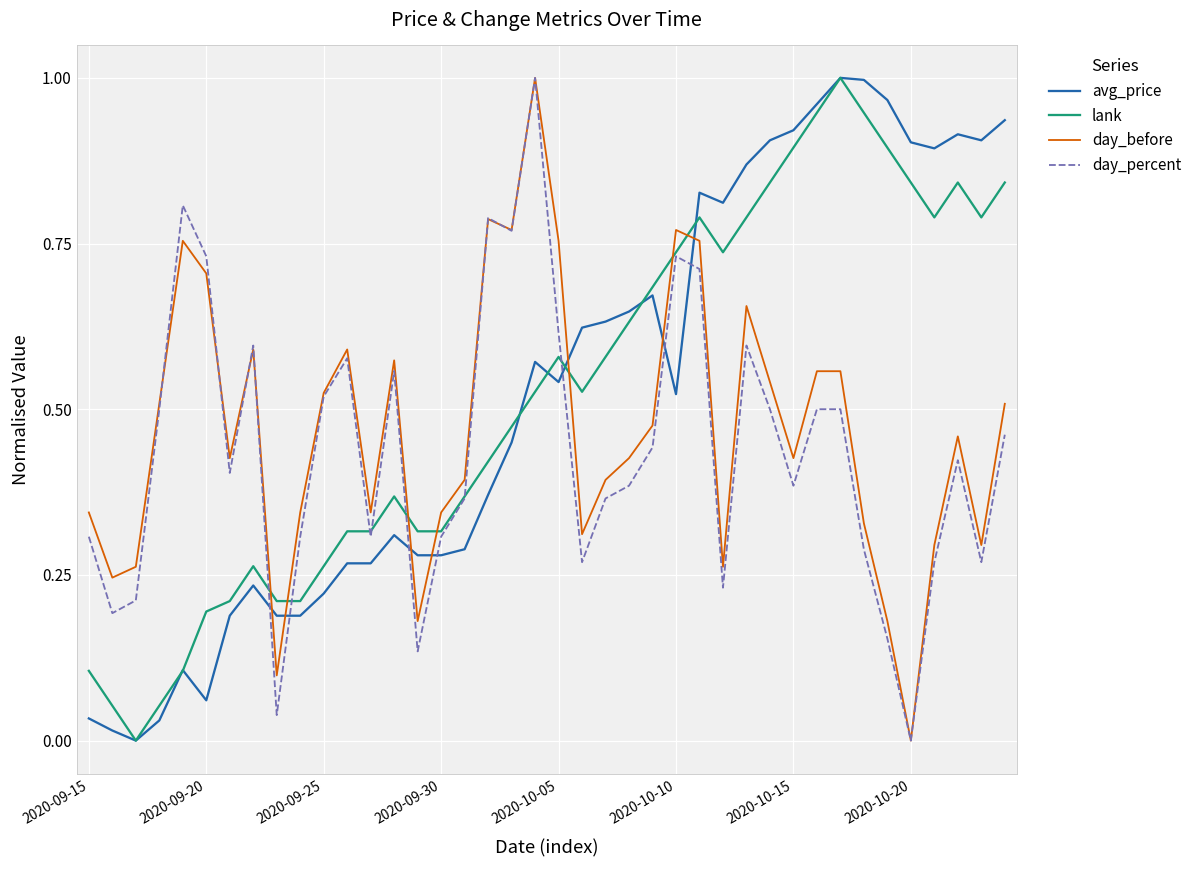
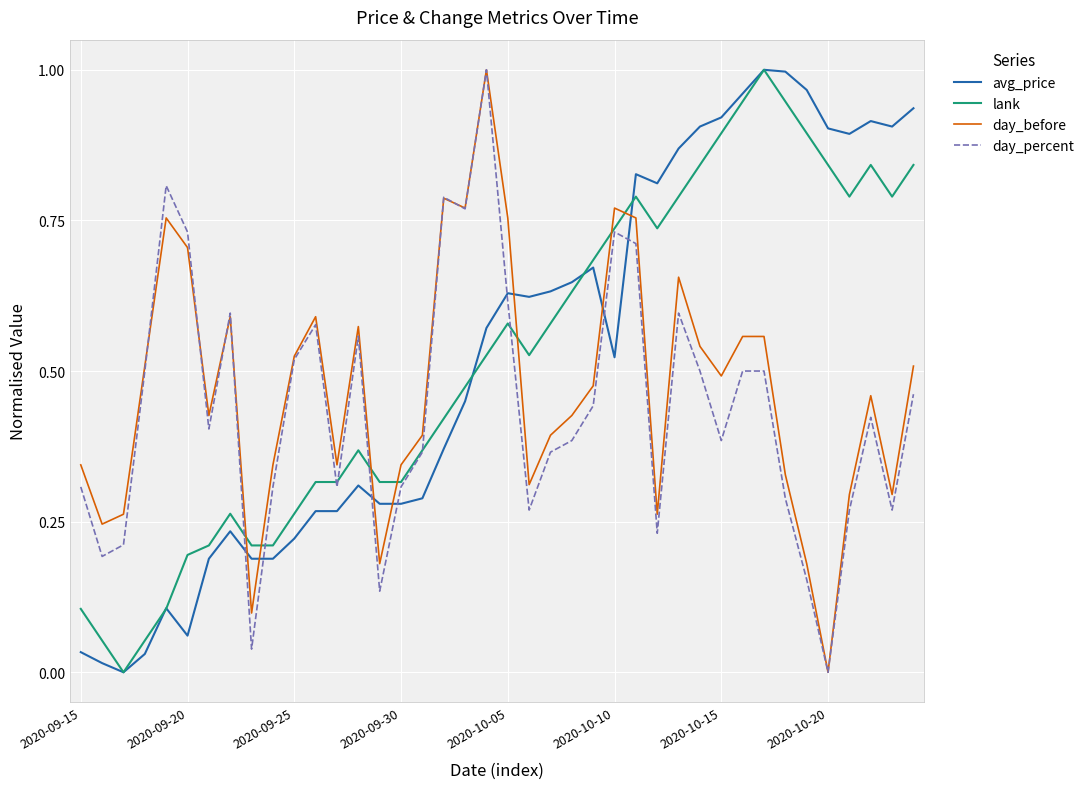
avg_price, 2020-10-05: 0.54 -> 0.63
day_before, 2020-10-15: 0.43 -> 0.49
